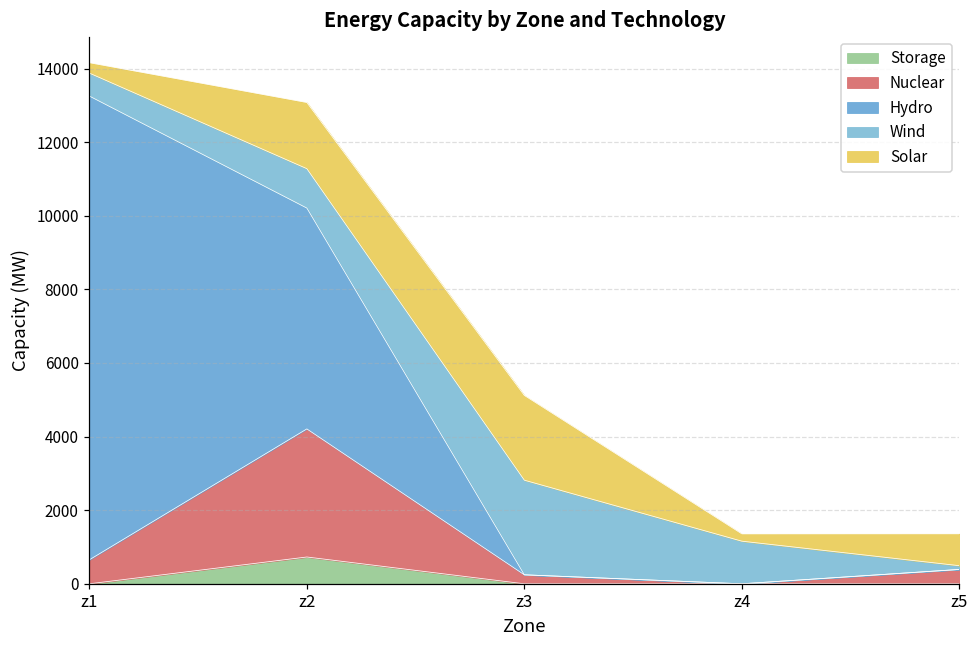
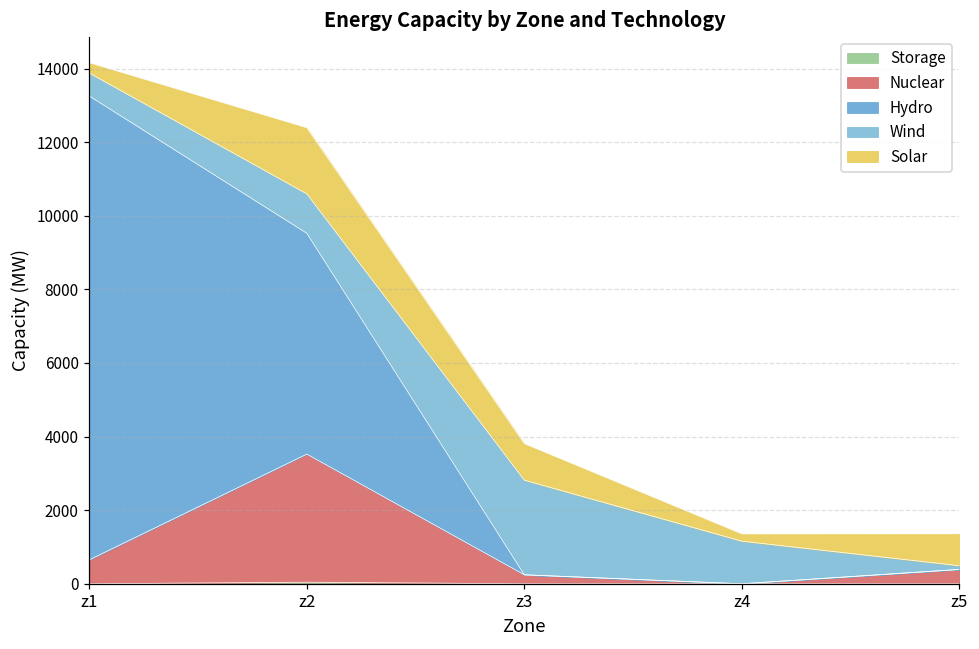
Storage, z2: 700 -> 0
Solar, z3: 2300 -> 1000
